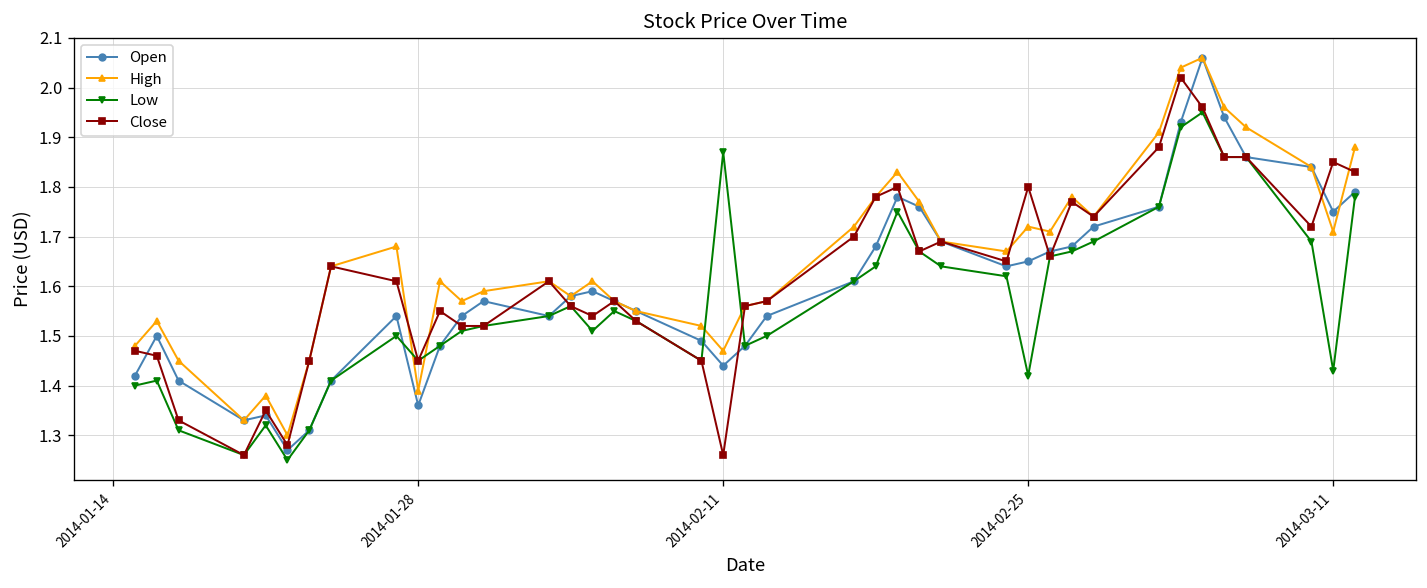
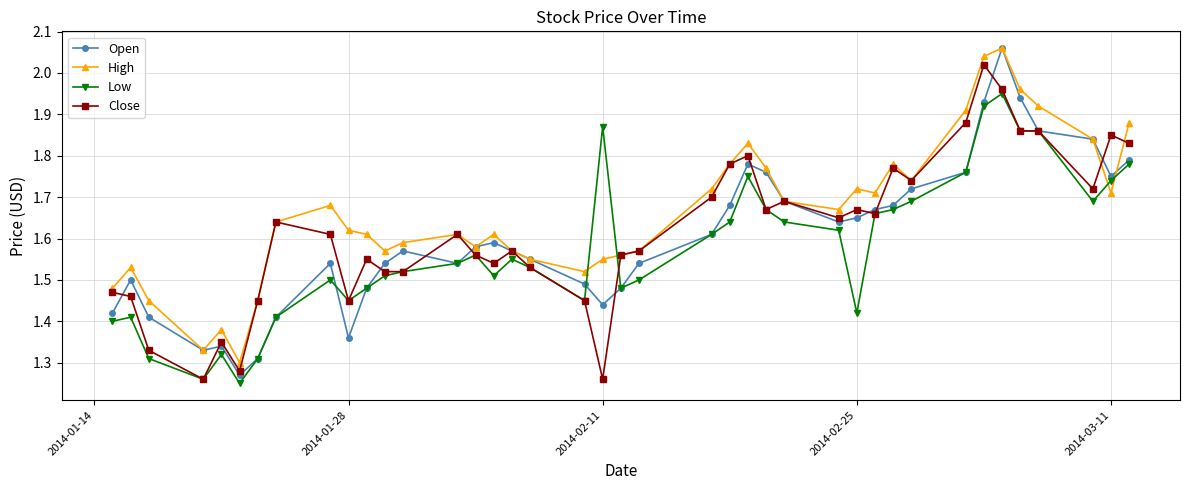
High, 2014-01-28: 1.39 -> 1.62
High, 2014-02-11: 1.47 -> 1.55
Close, 2014-02-25: 1.80 -> 1.67
Low, 2014-03-11: 1.43 -> 1.74
